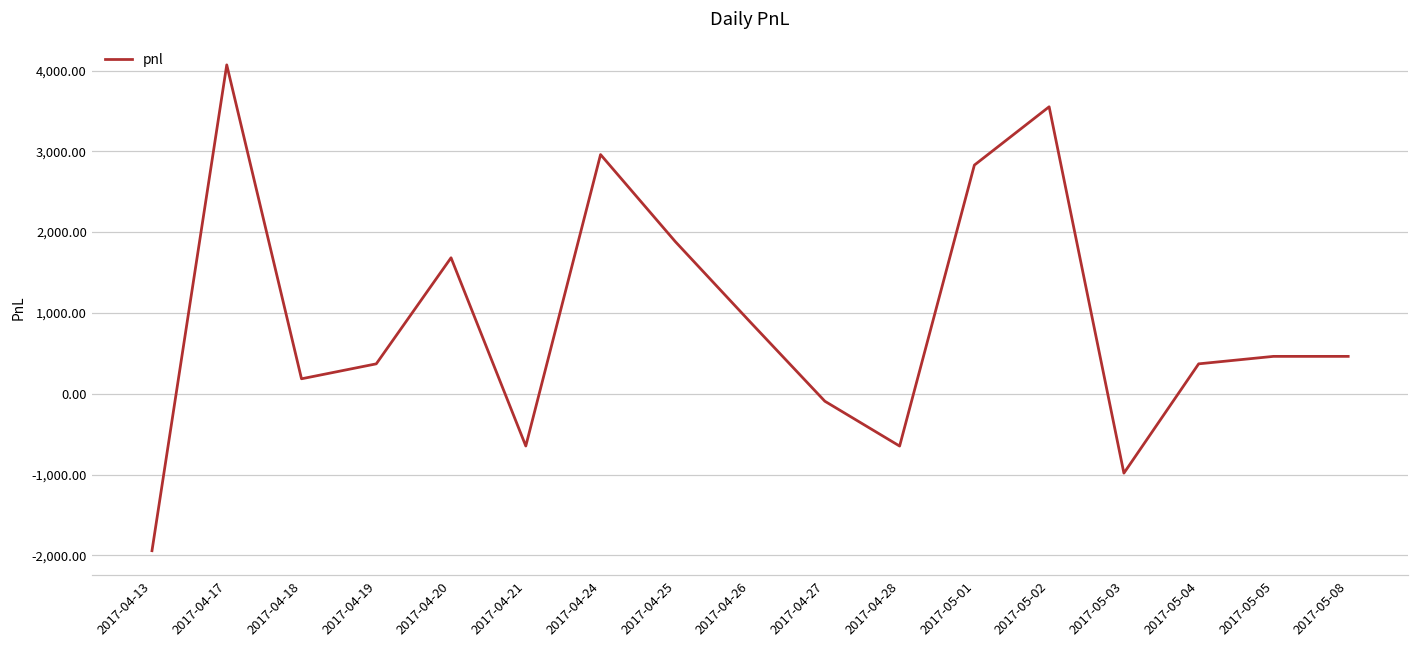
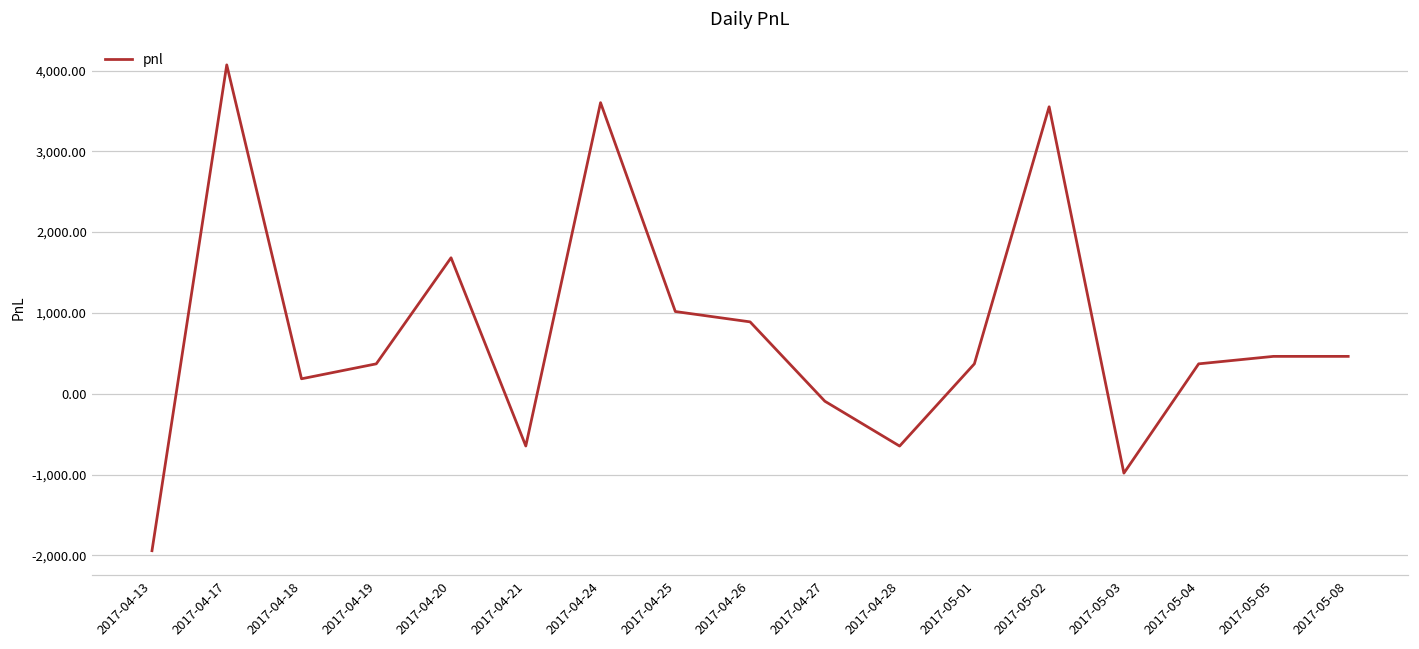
2017-04-24: 3,000 -> 3,600
2017-04-25: 1,900 -> 1,000
2017-05-01: 2,800 -> 400
